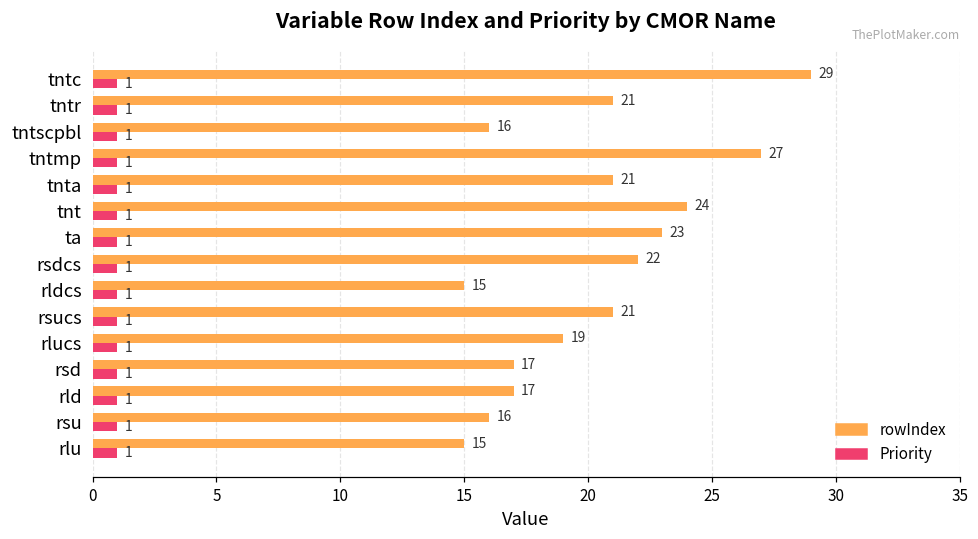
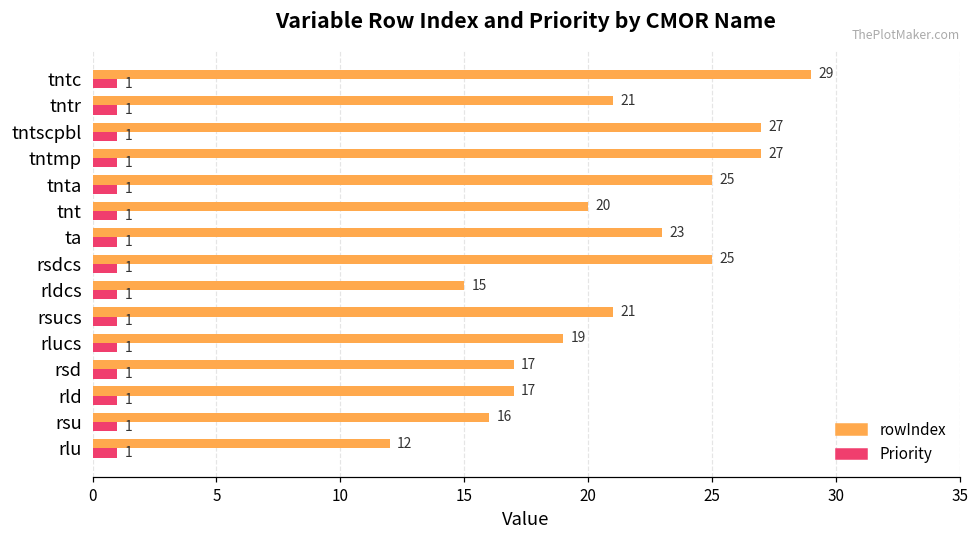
rowIndex, tntscpbl: 16 -> 27
rowIndex, tnta: 21 -> 25
rowIndex, tnt: 24 -> 20
rowIndex, rsdcs: 22 -> 25
rowIndex, rlu: 15 -> 12
